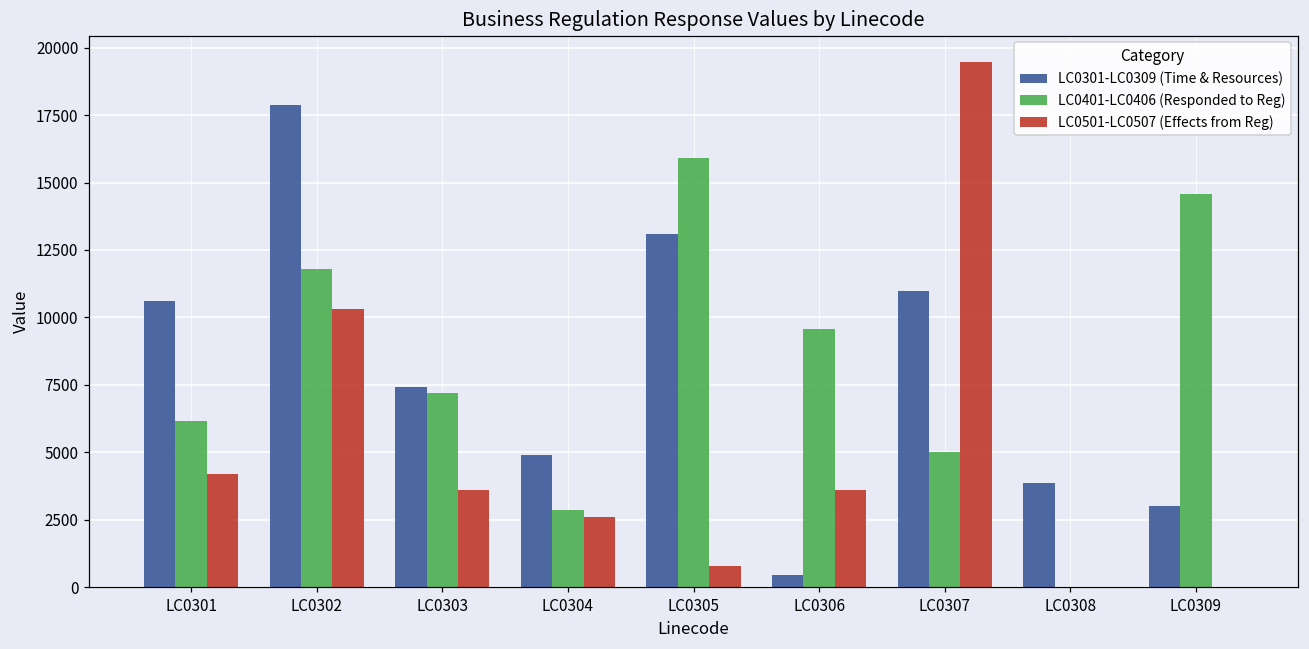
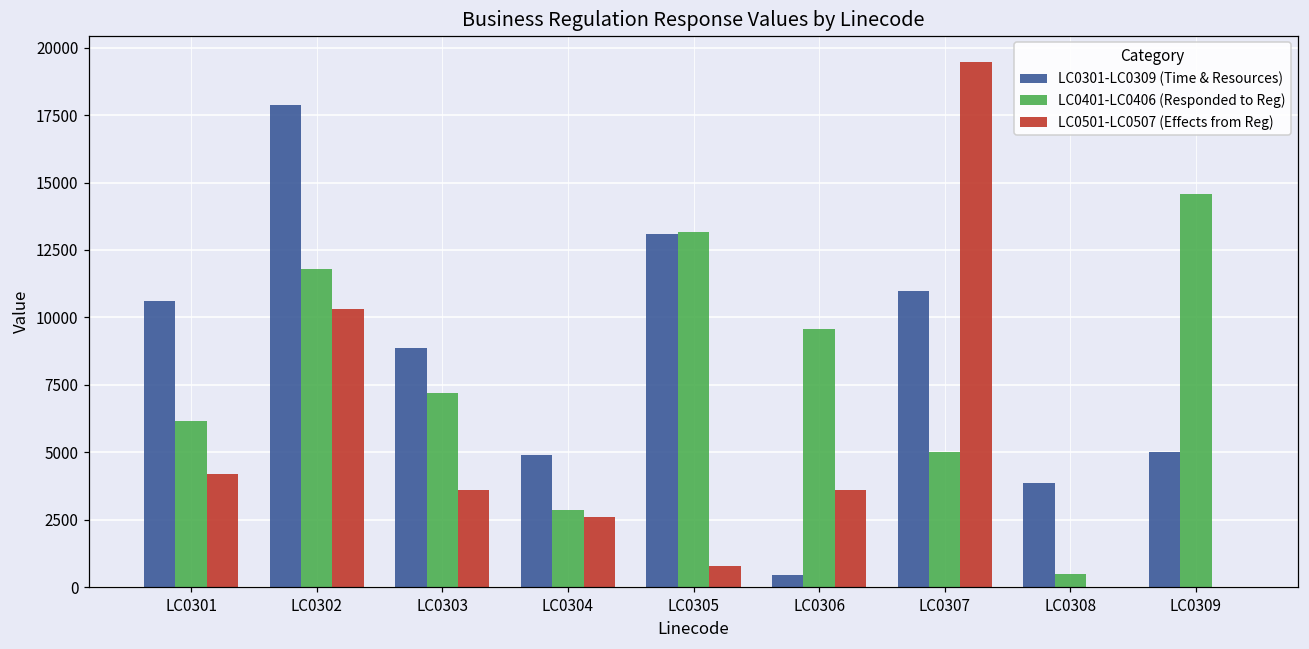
LC0301-LC0309 (Time & Resources), LC0303: 7400 -> 8900
LC0401-LC0406 (Responded to Reg), LC0305: 15900 -> 13200
LC0401-LC0406 (Responded to Reg), LC0308: 0 -> 500
LC0301-LC0309 (Time & Resources), LC0309: 3000 -> 5000
